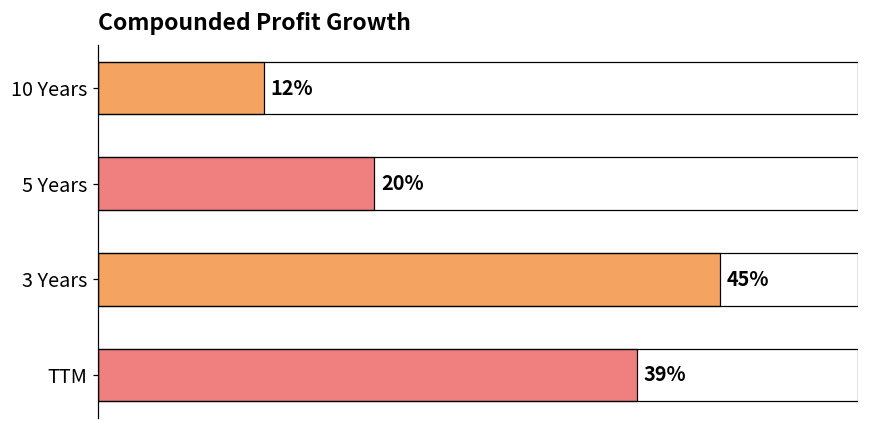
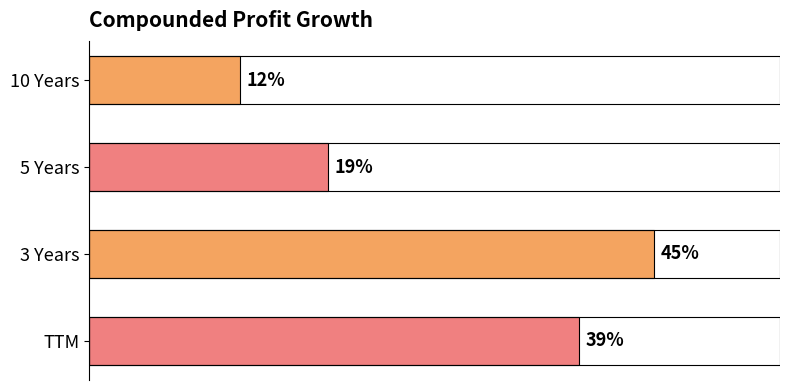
5 Years: 20% -> 19%
